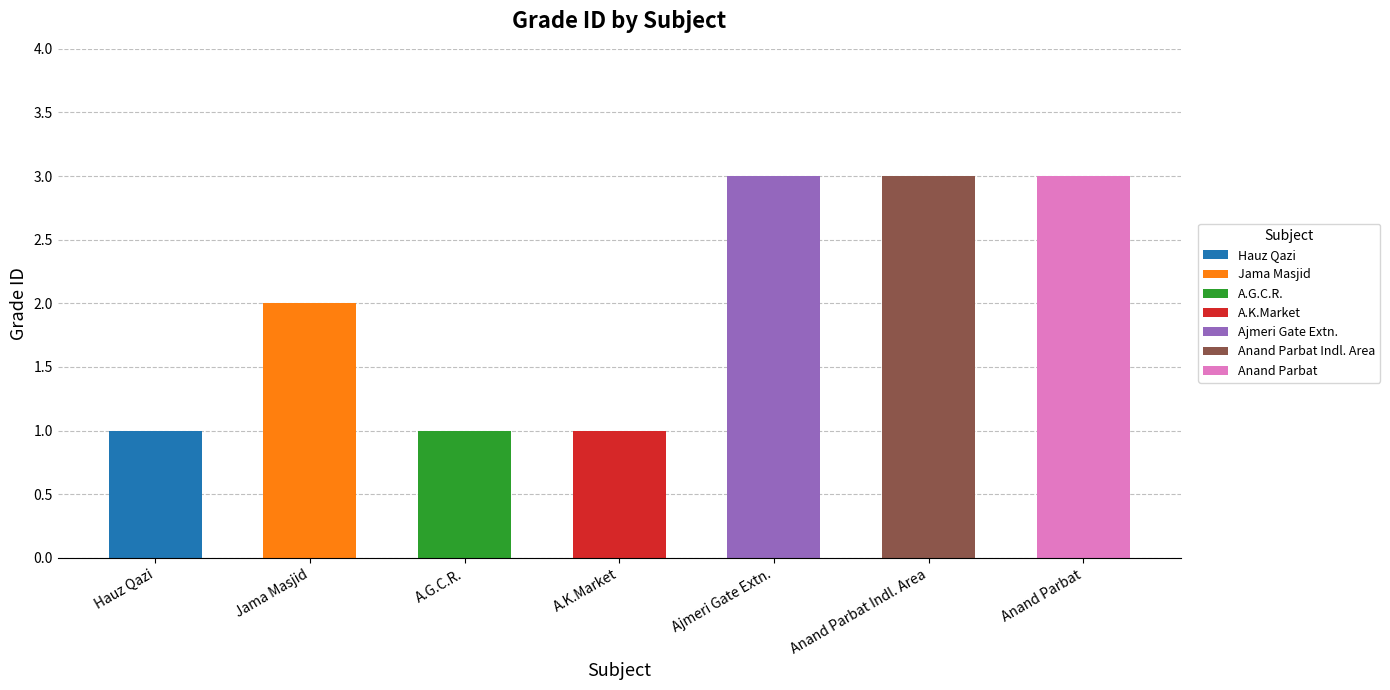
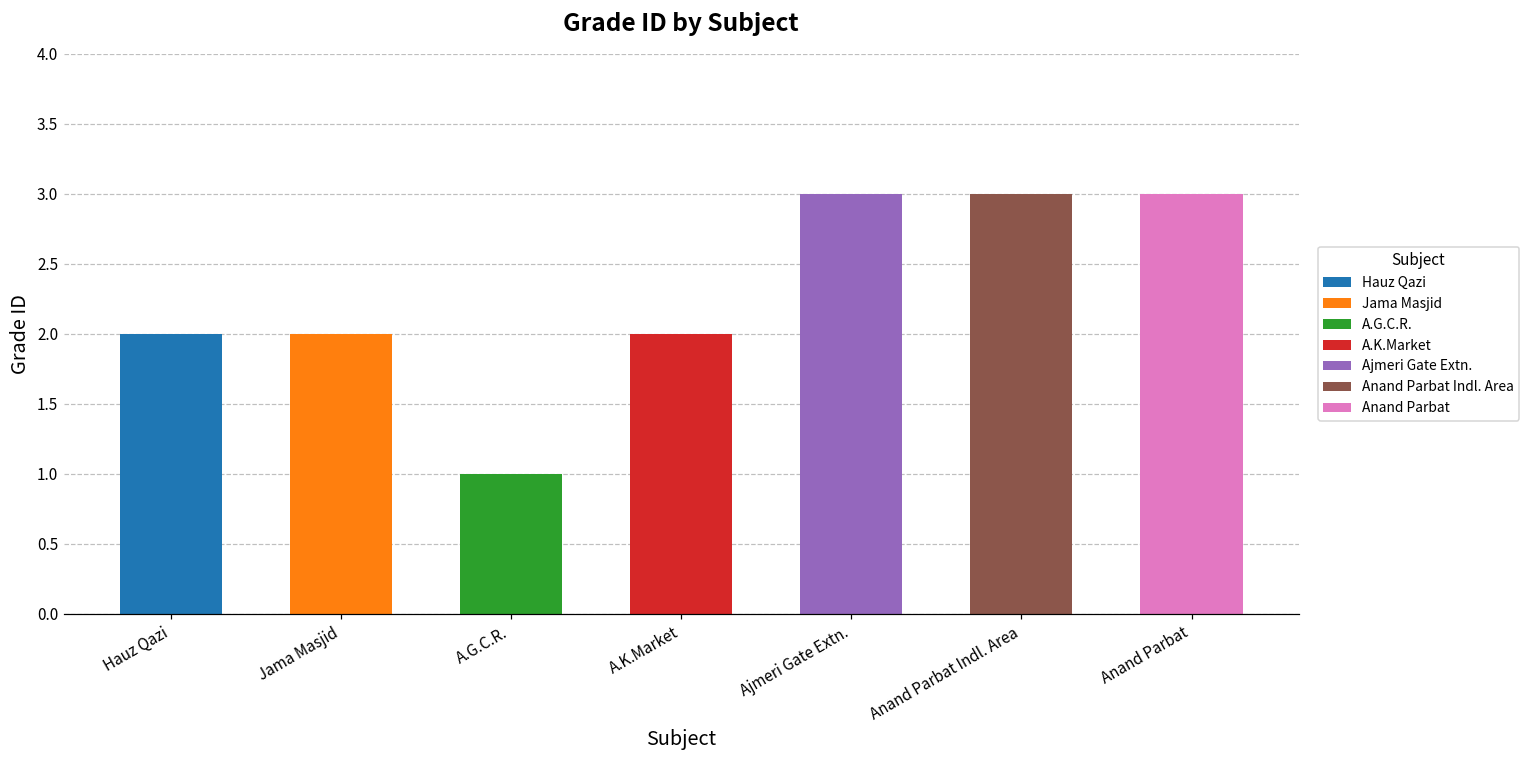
Hauz Qazi: 1 -> 2
A.K.Market: 1 -> 2
